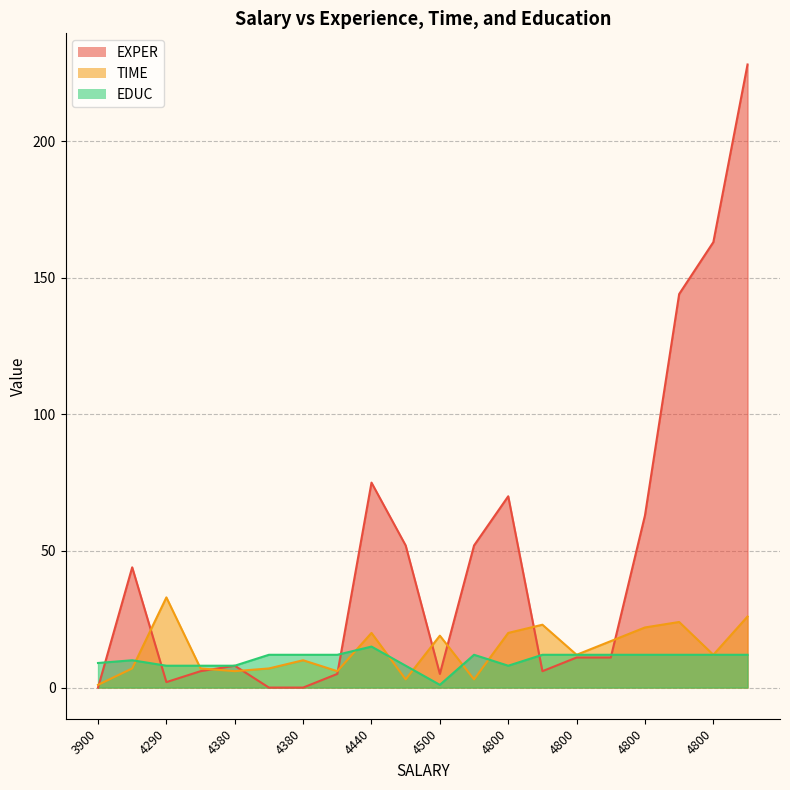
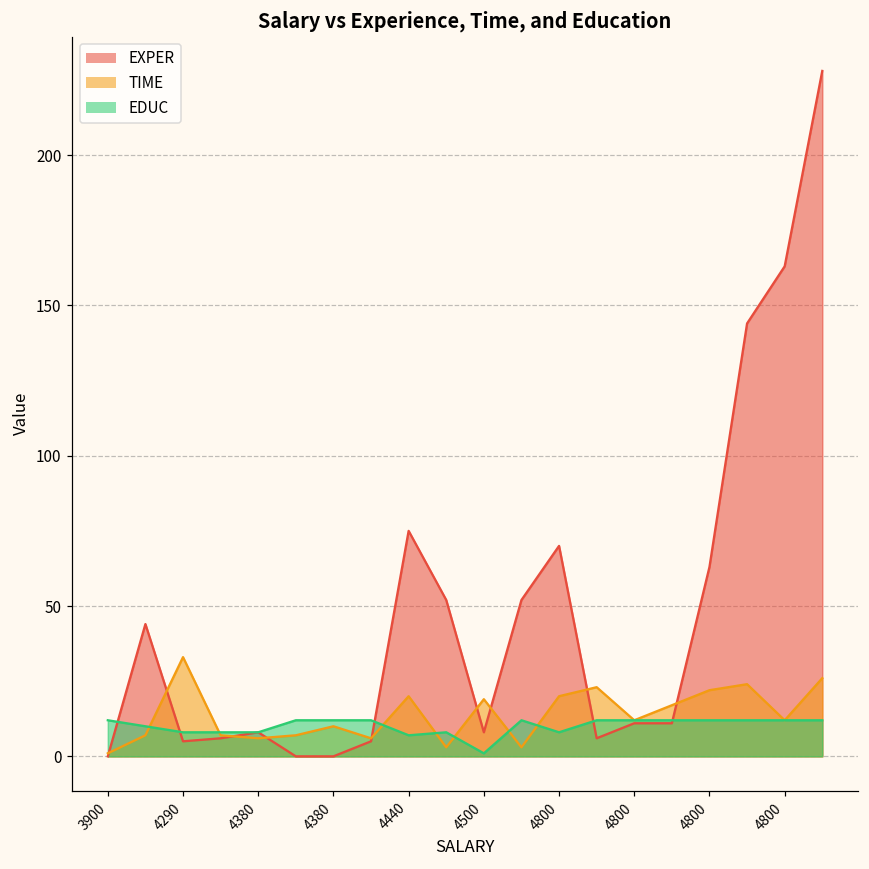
EDUC, 3900: 9 -> 12
EXPER, 4290: 2 -> 5
EDUC, 4440: 15 -> 7
EXPER, 4500: 5 -> 8
